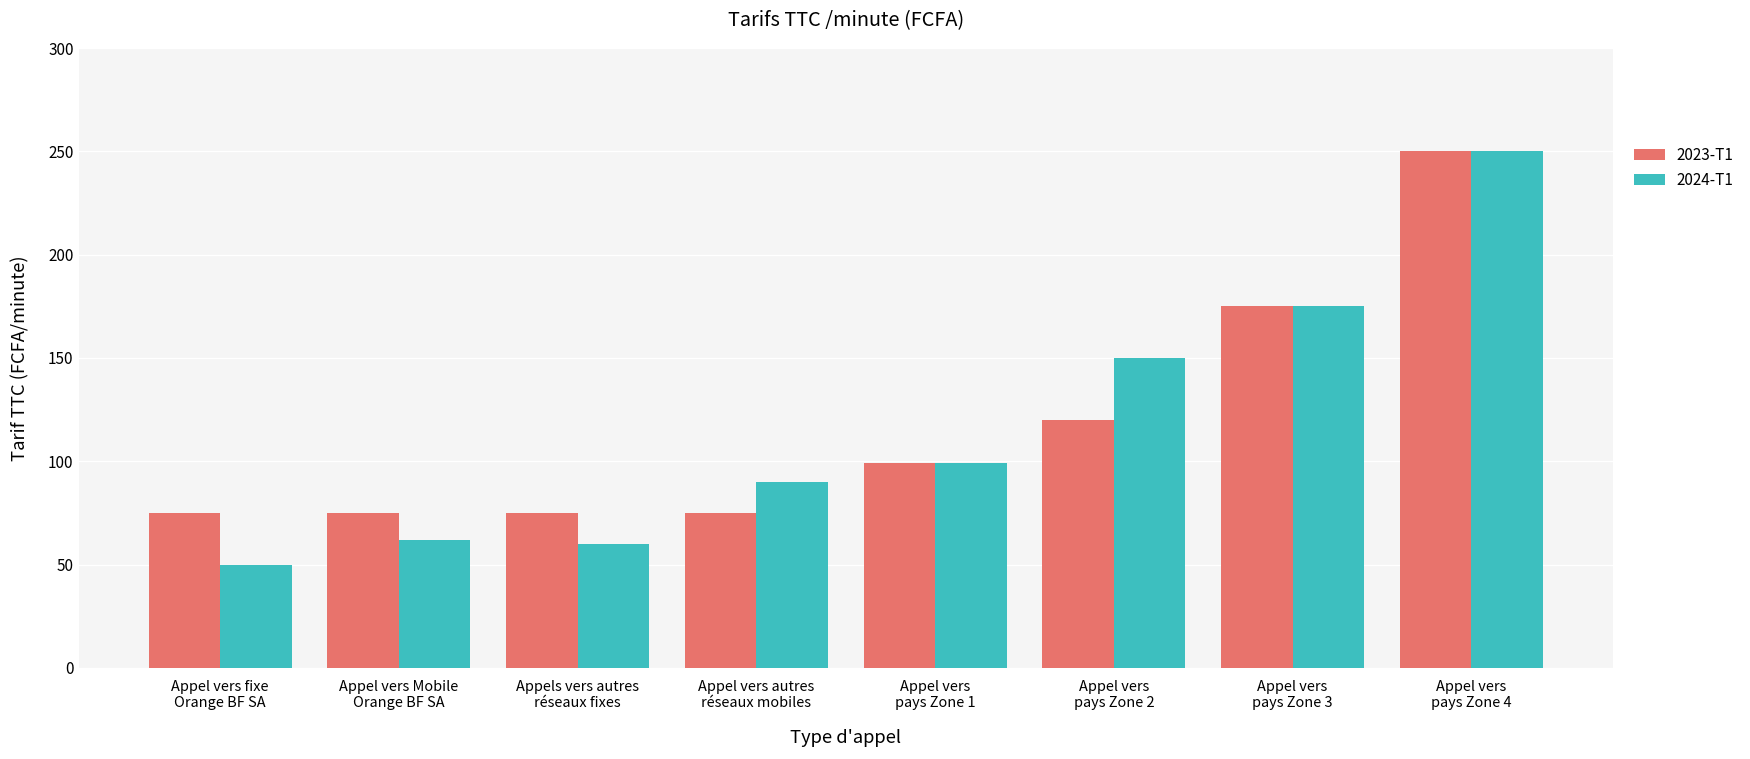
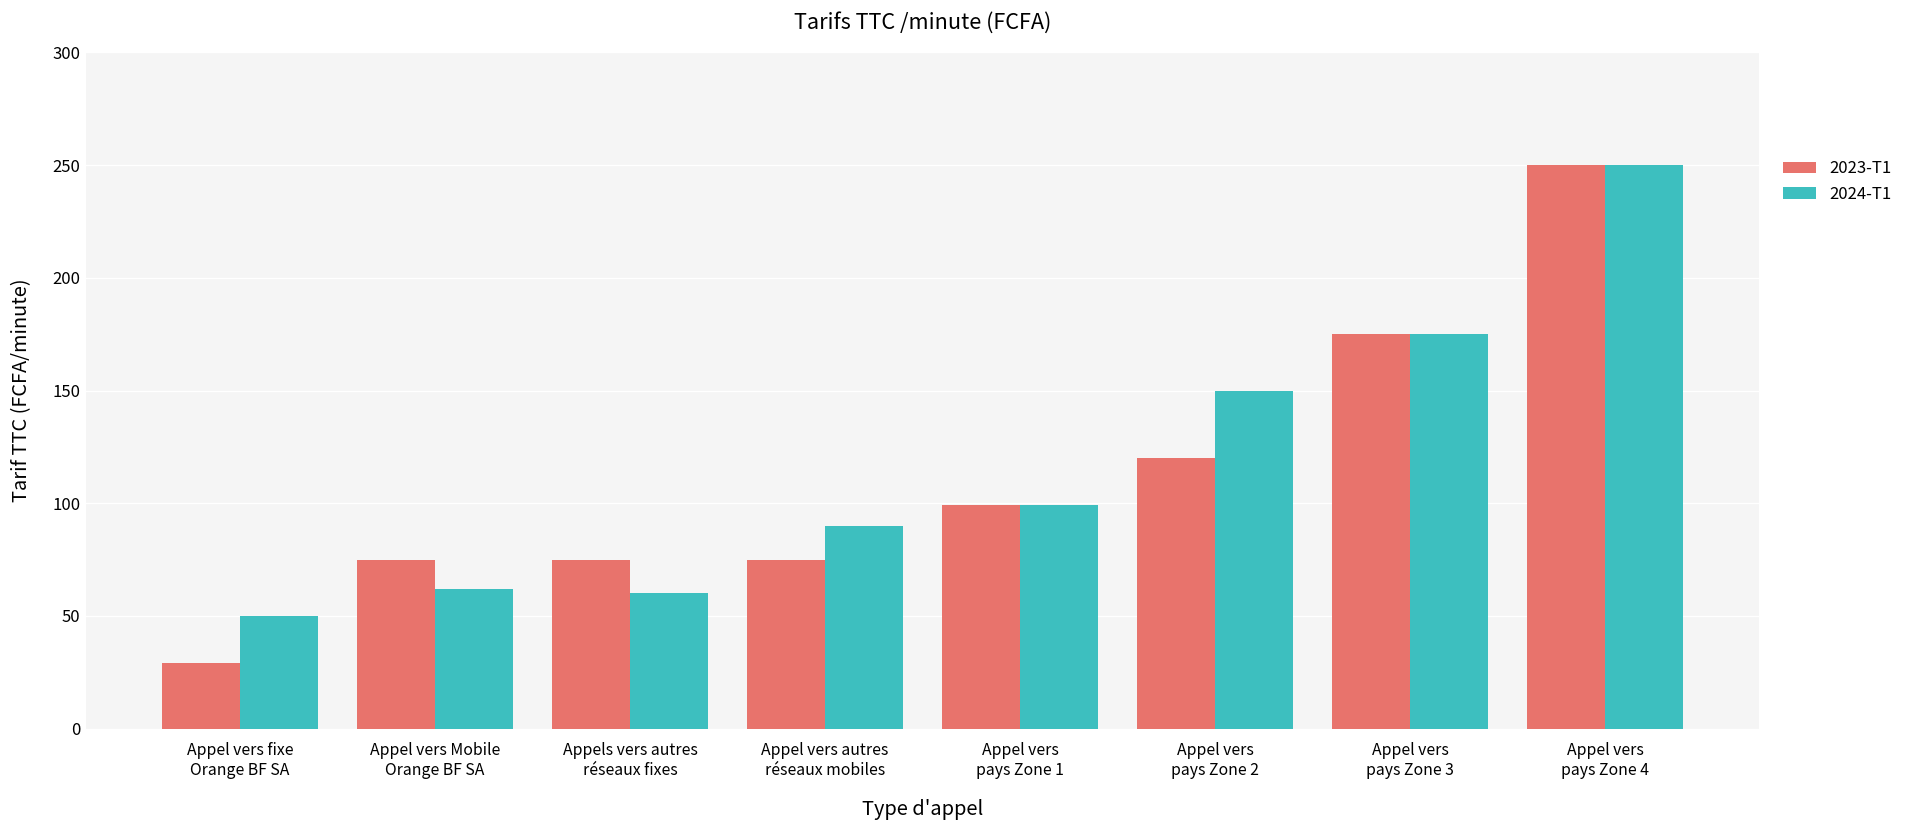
2023-T1, Appel vers fixe Orange BF SA: 75 -> 29
